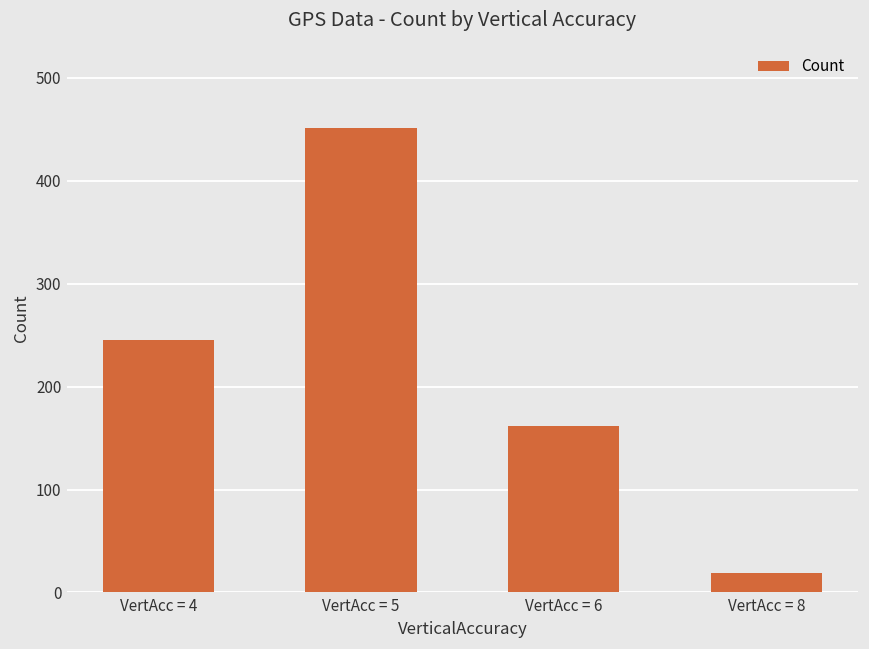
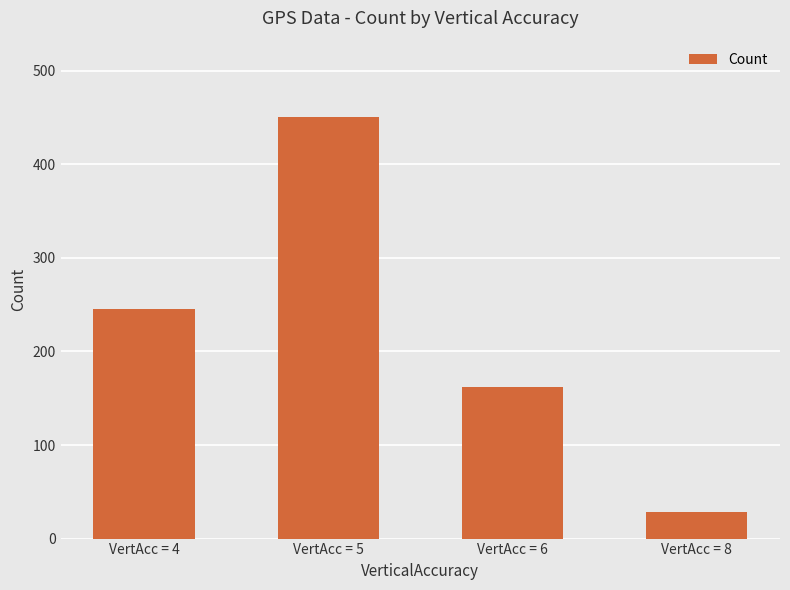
VertAcc = 8: 20 -> 30
